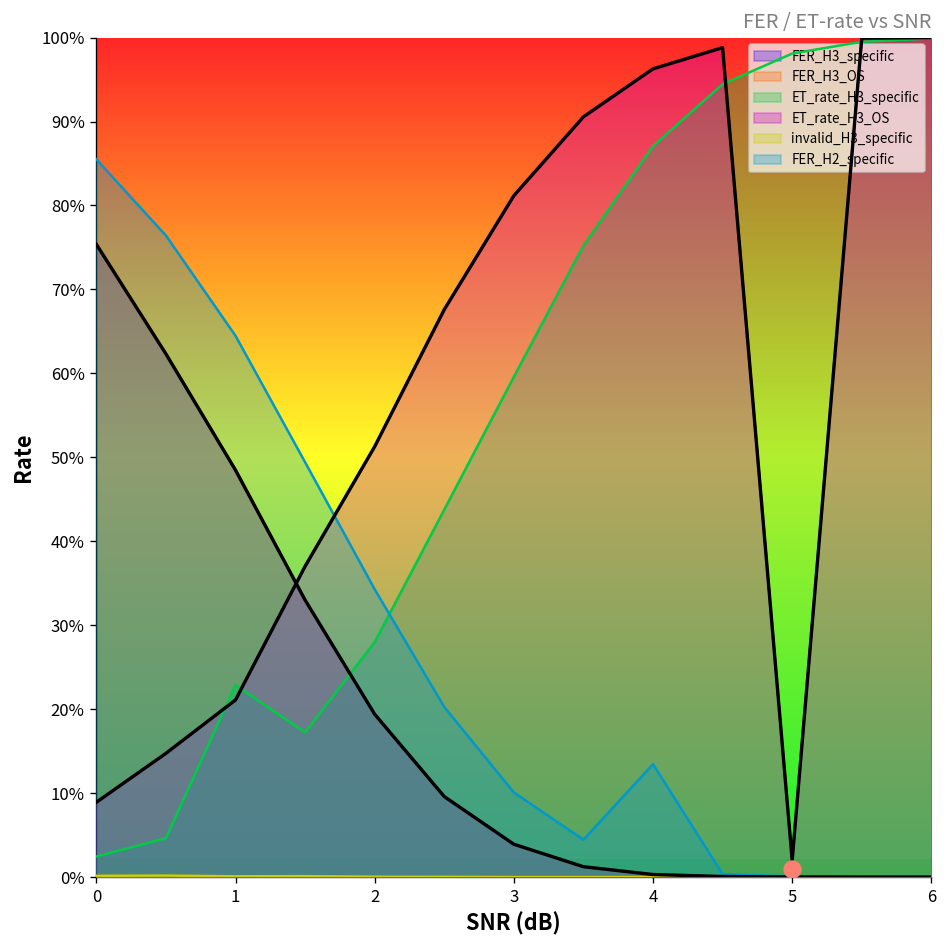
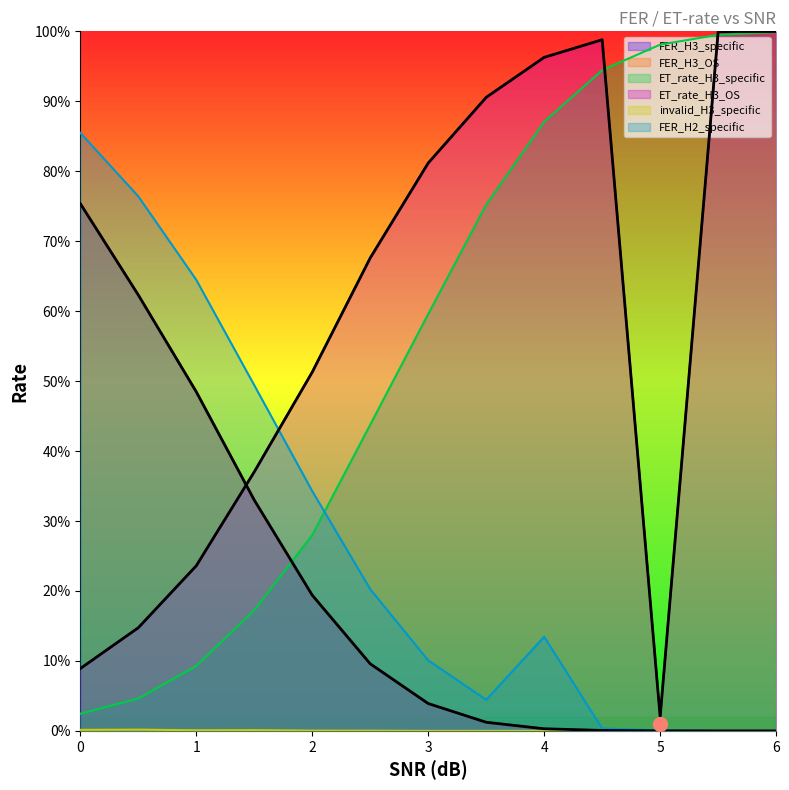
ET_rate_H3_specific, 1: 23% -> 9%
ET_rate_H3_OS, 1: 21% -> 24%
